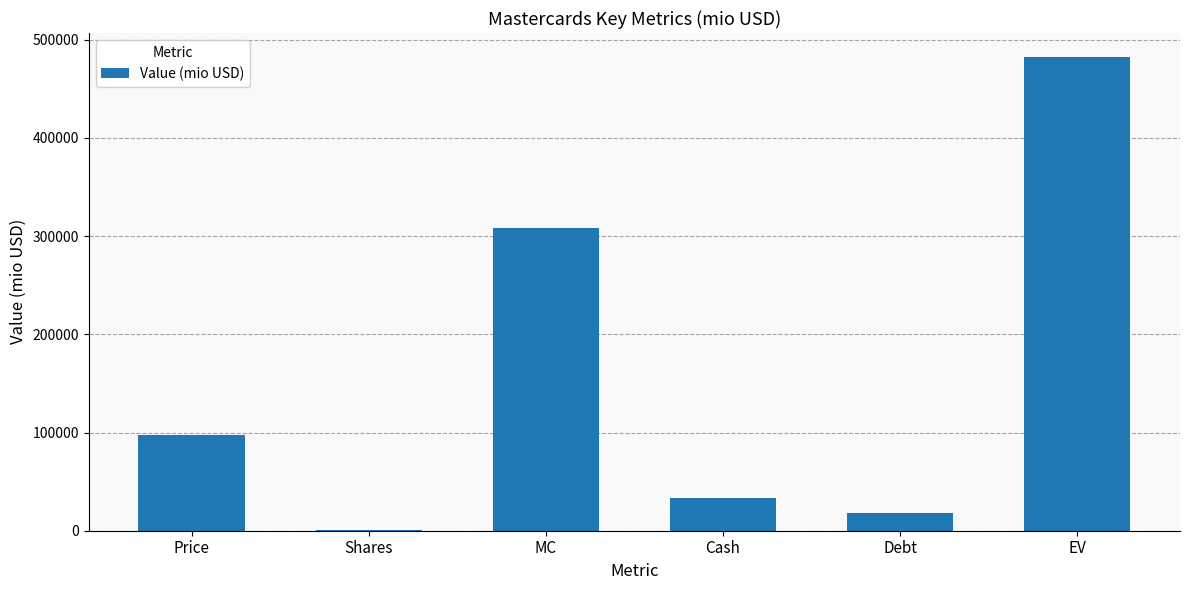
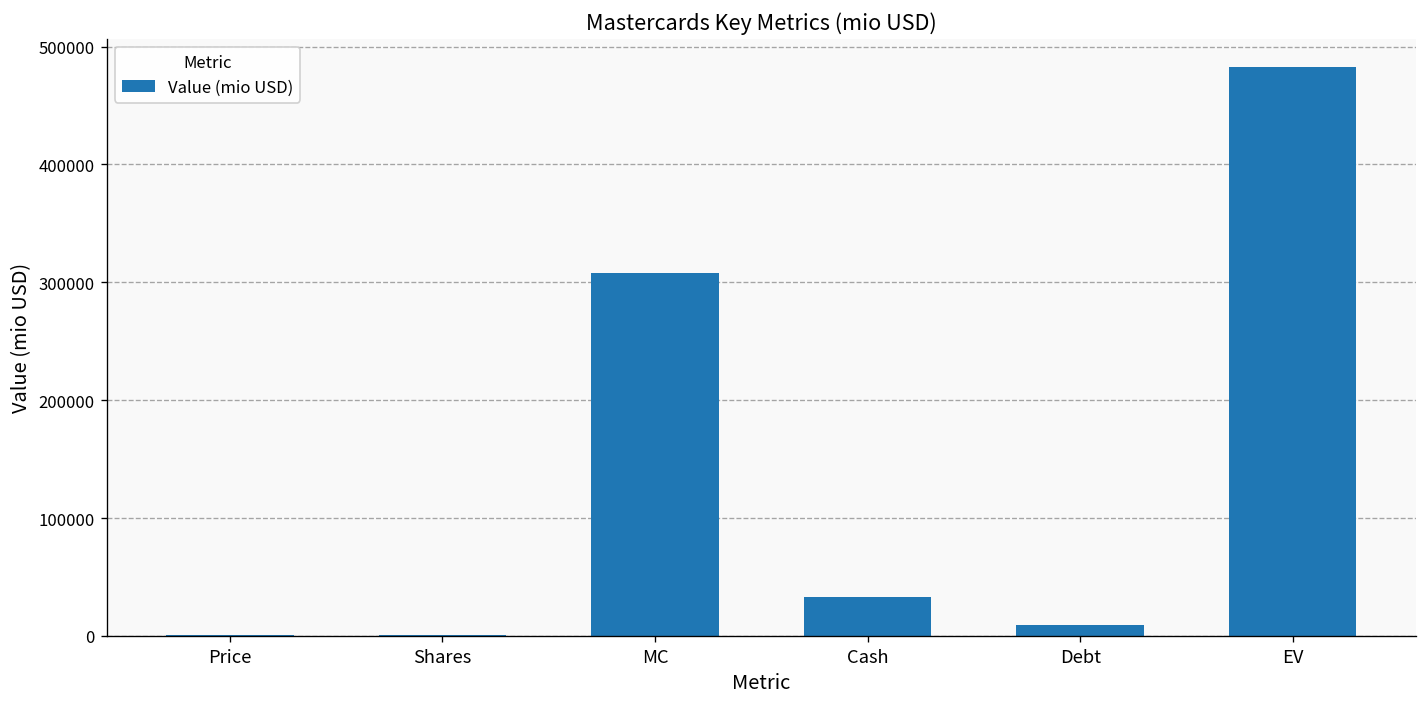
Price: 100000 -> 0
Debt: 20000 -> 10000
